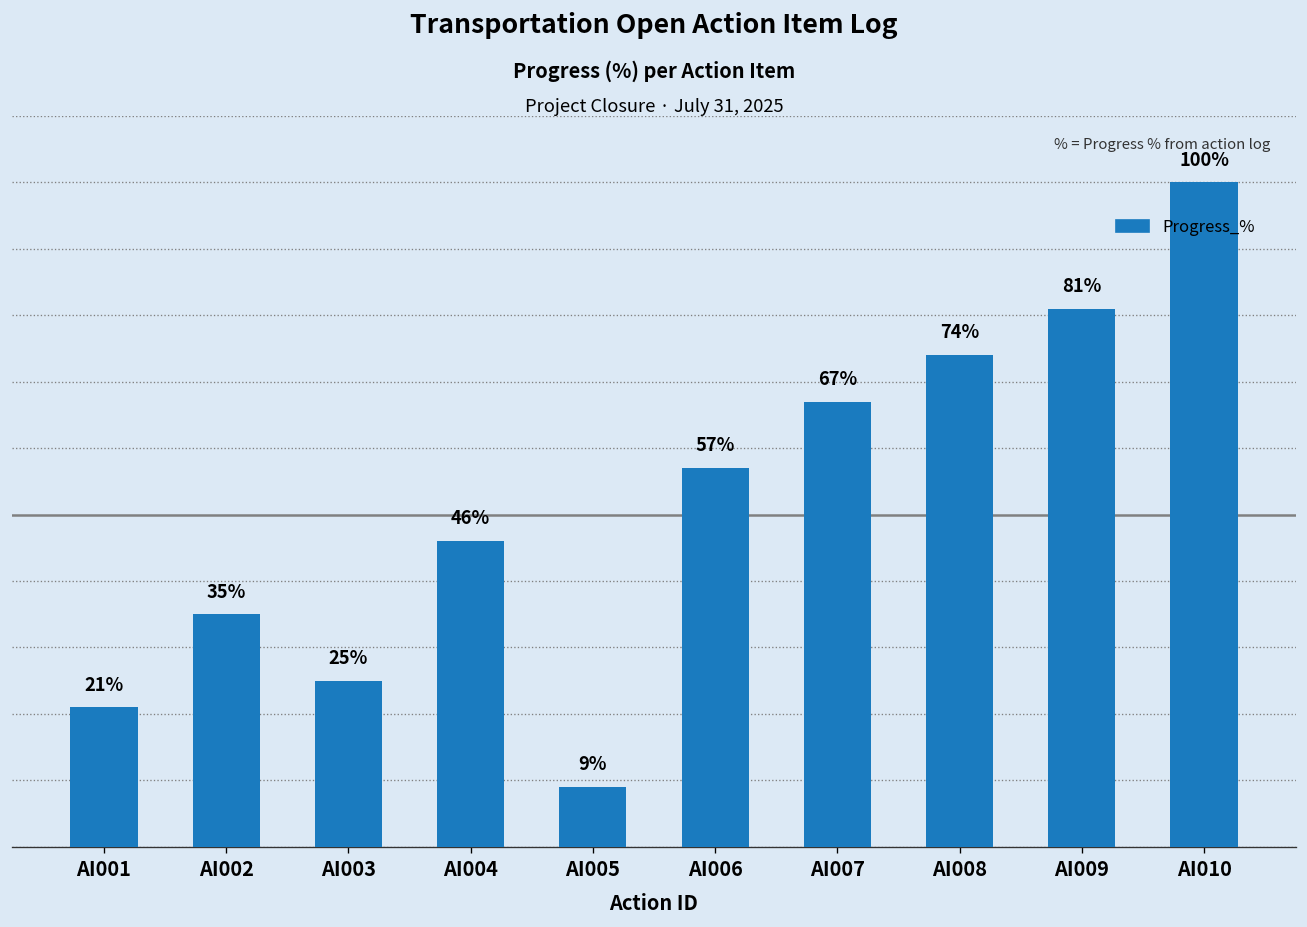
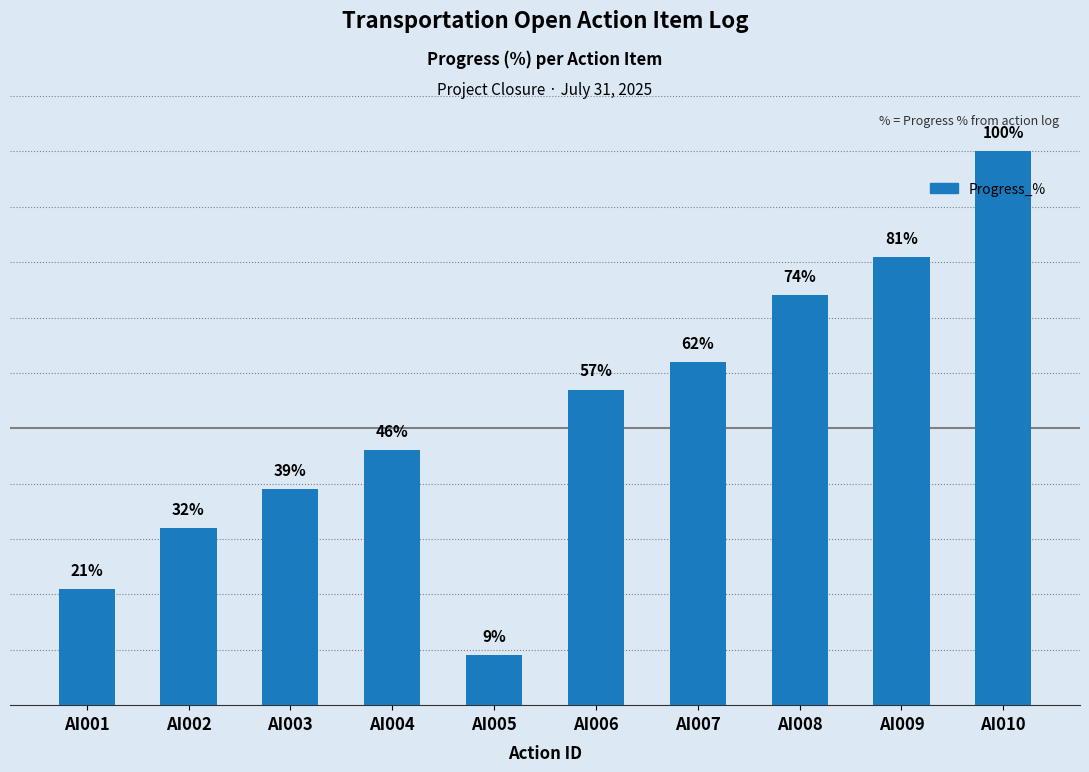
AI002: 35% -> 32%
AI003: 25% -> 39%
AI007: 67% -> 62%
